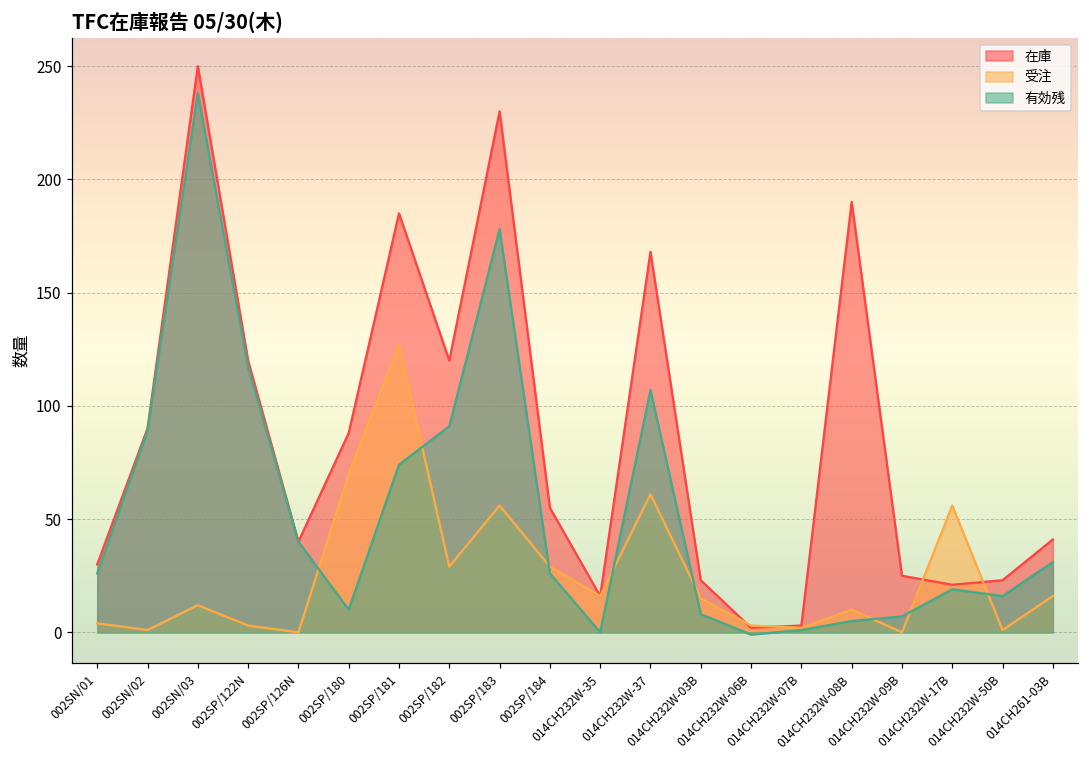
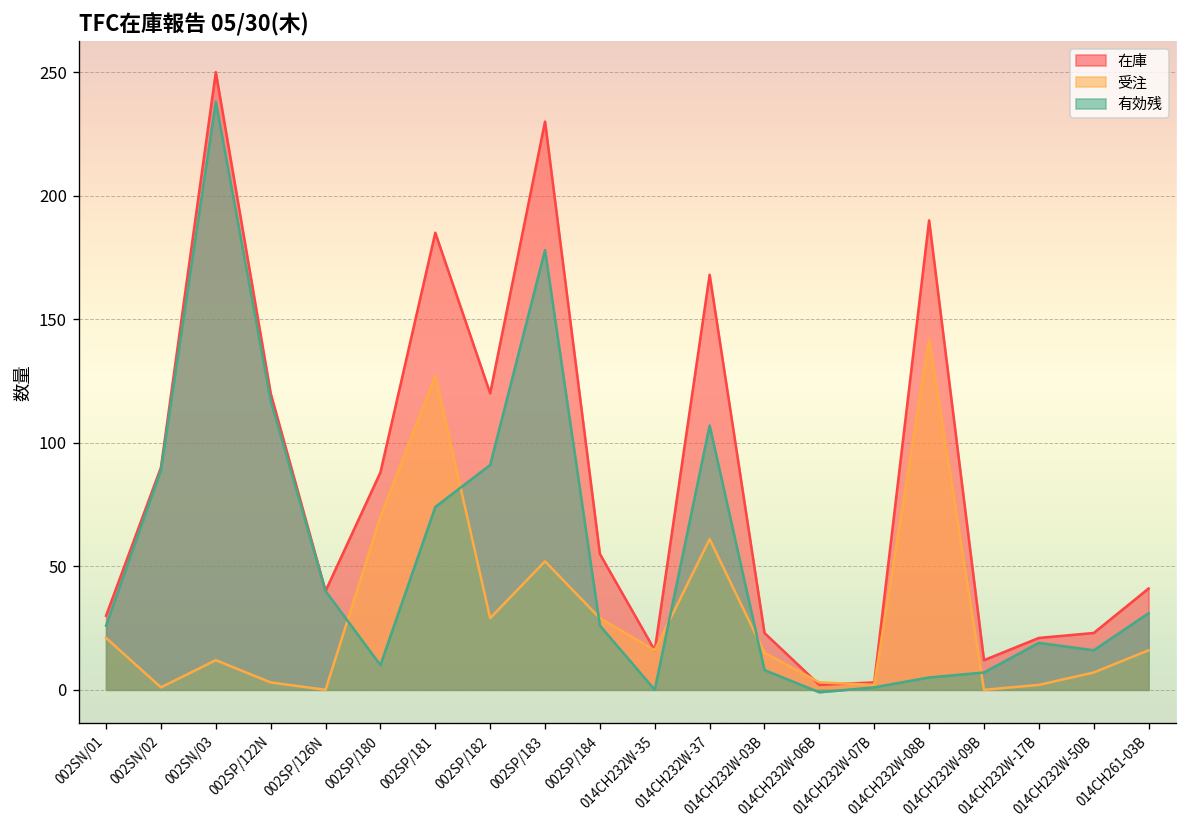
受注, 002SN/01: 4 -> 21
受注, 002SP/183: 56 -> 52
受注, 014CH232W-08B: 10 -> 142
在庫, 014CH232W-09B: 25 -> 12
受注, 014CH232W-17B: 56 -> 2
受注, 014CH232W-50B: 1 -> 7
